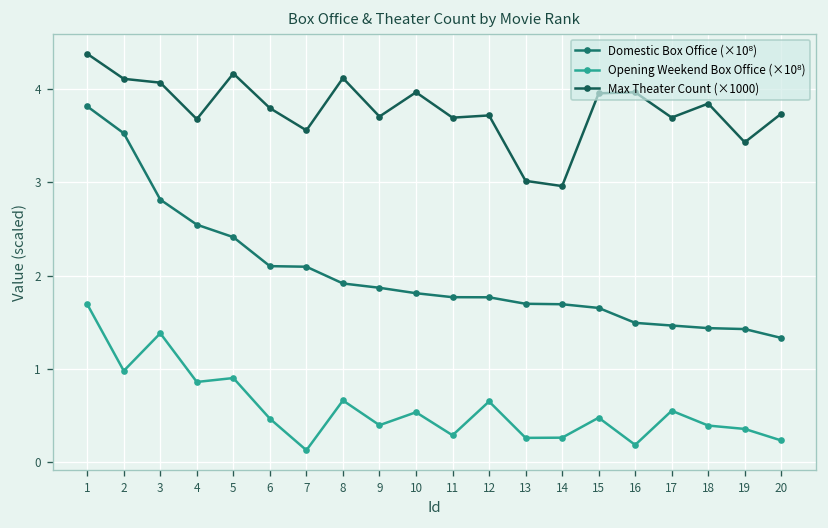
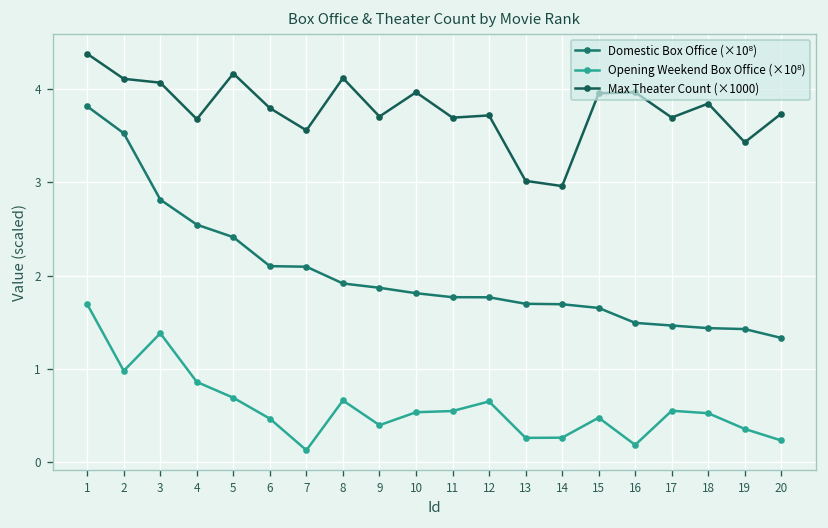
Opening Weekend Box Office (×10⁸), 5: 0.9 -> 0.7
Opening Weekend Box Office (×10⁸), 11: 0.3 -> 0.5
Opening Weekend Box Office (×10⁸), 18: 0.4 -> 0.5
